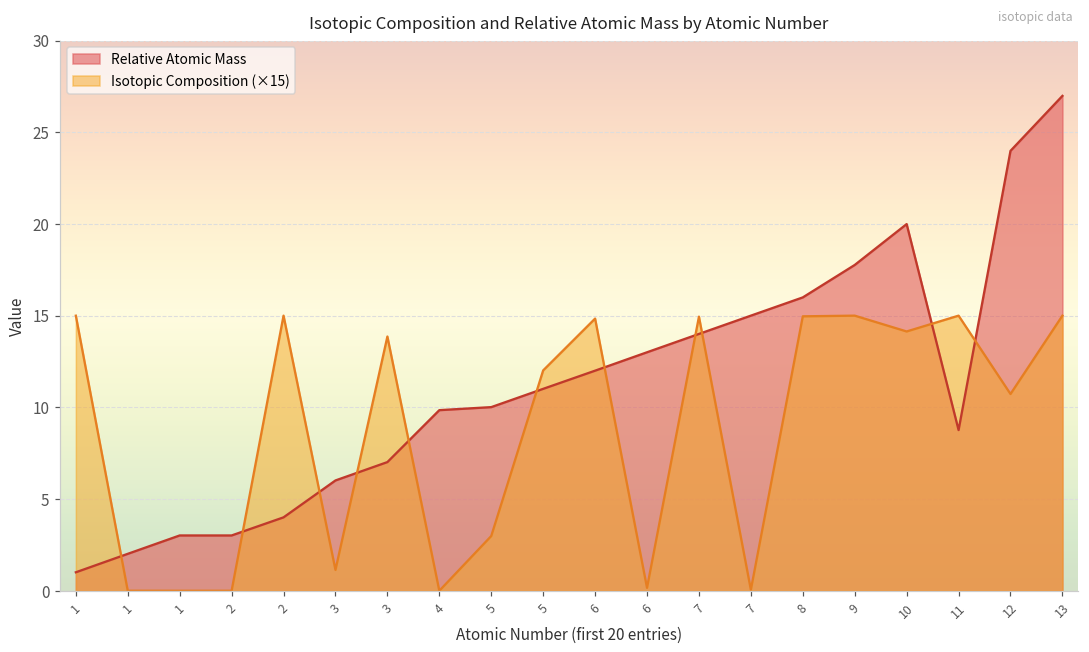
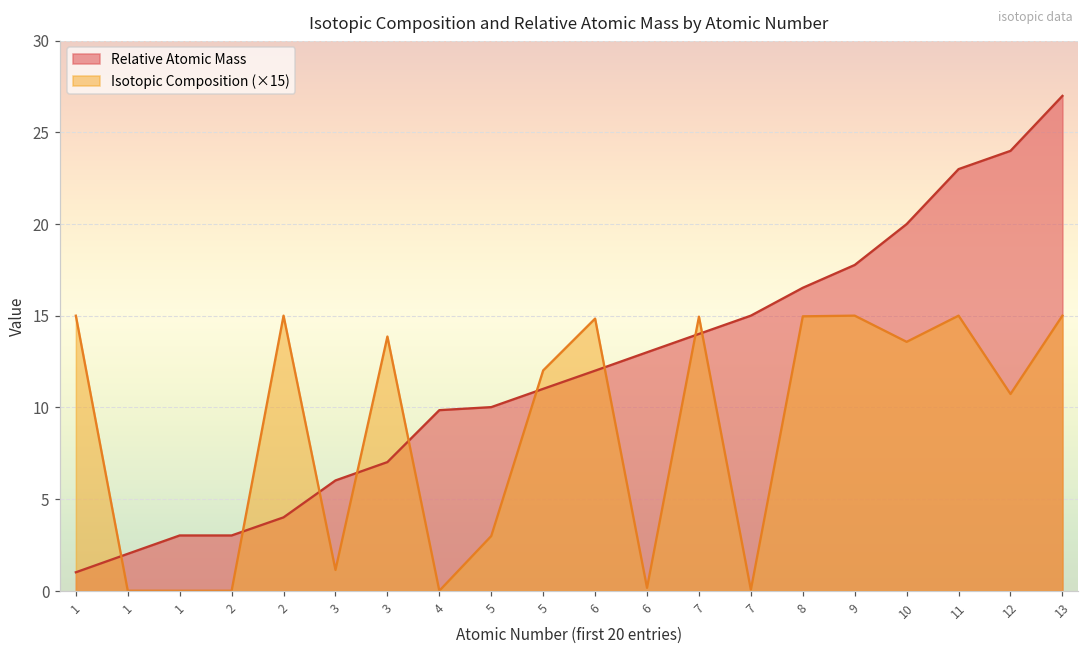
Relative Atomic Mass, 8: 16.0 -> 16.5
Isotopic Composition (×15), 10: 14.1 -> 13.6
Relative Atomic Mass, 11: 8.8 -> 23.0
